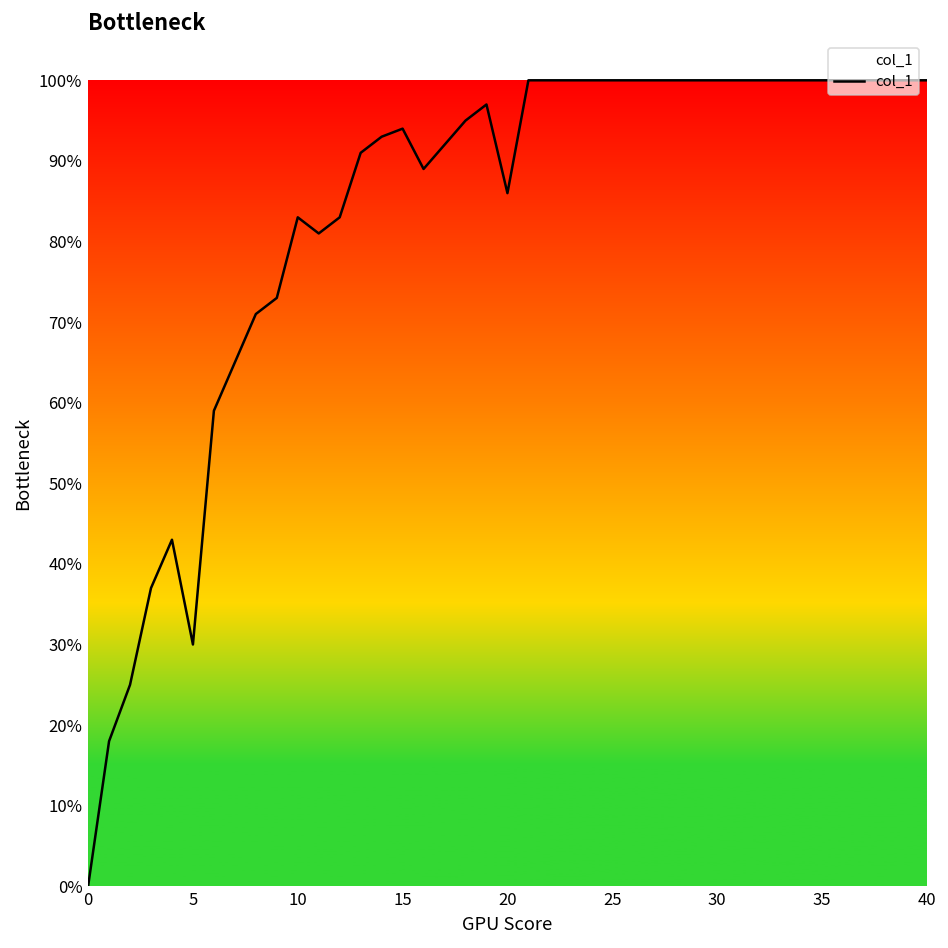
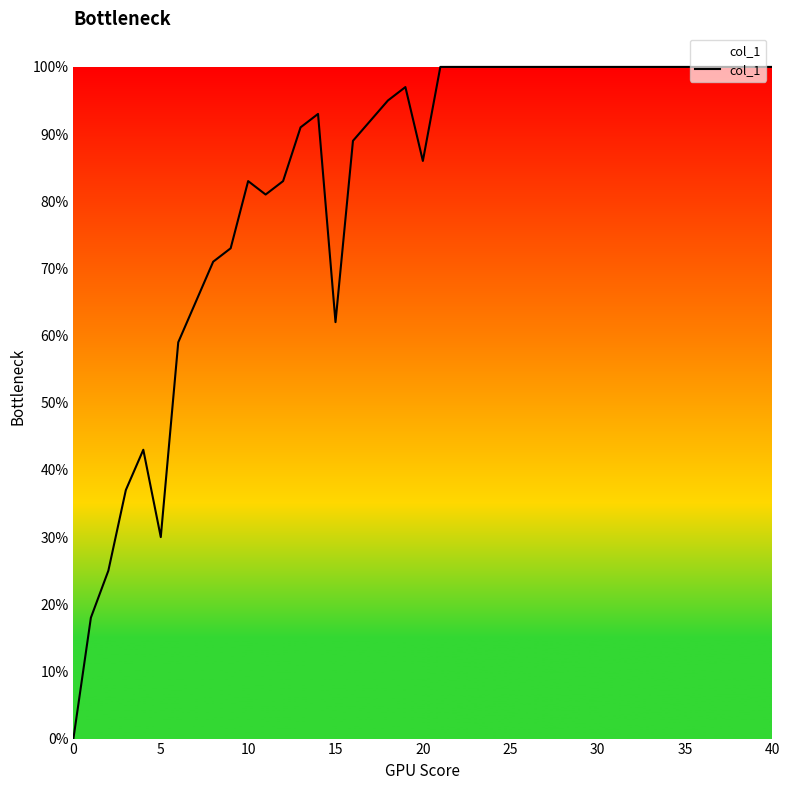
15: 94% -> 62%
